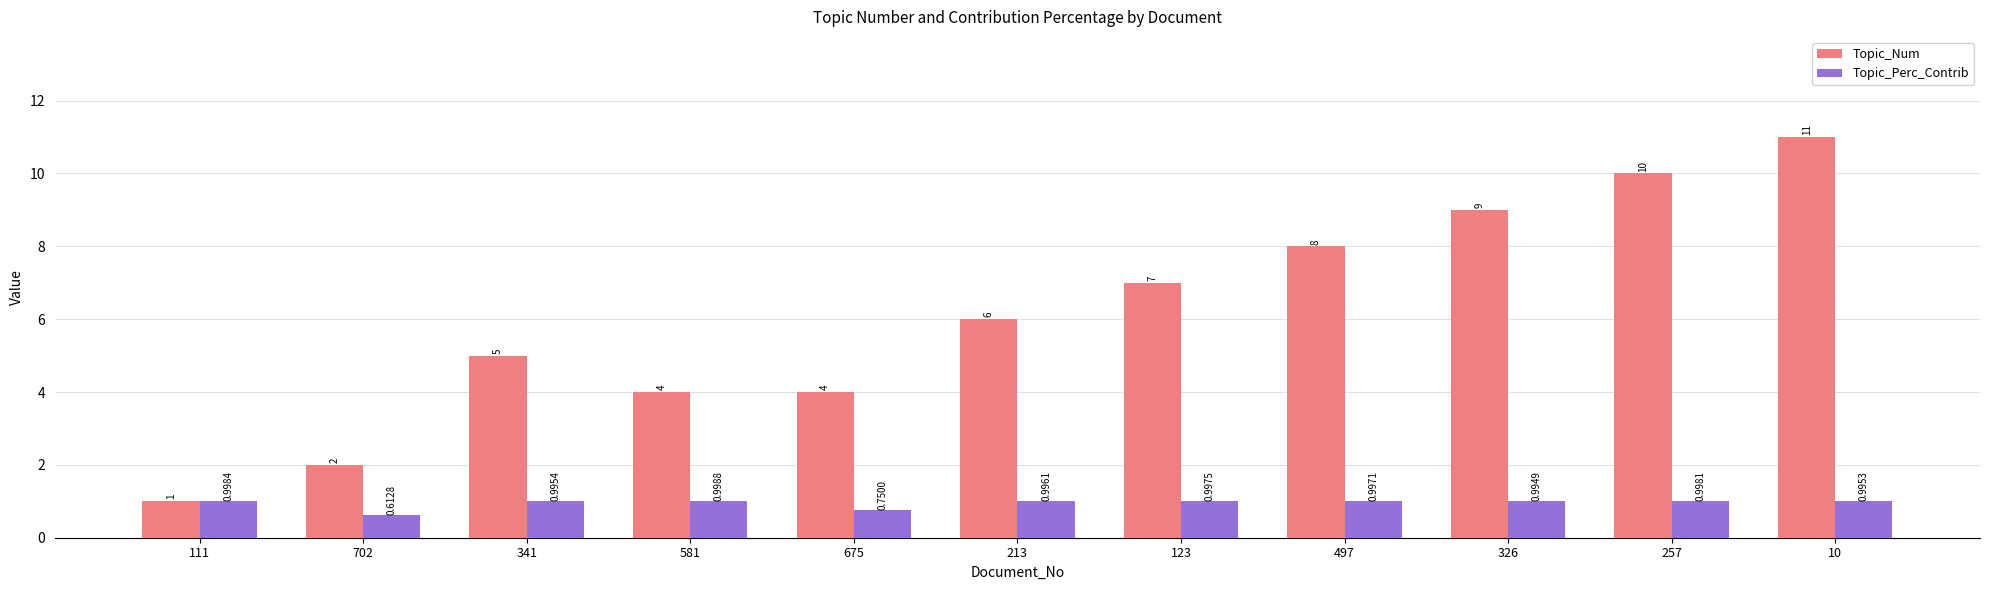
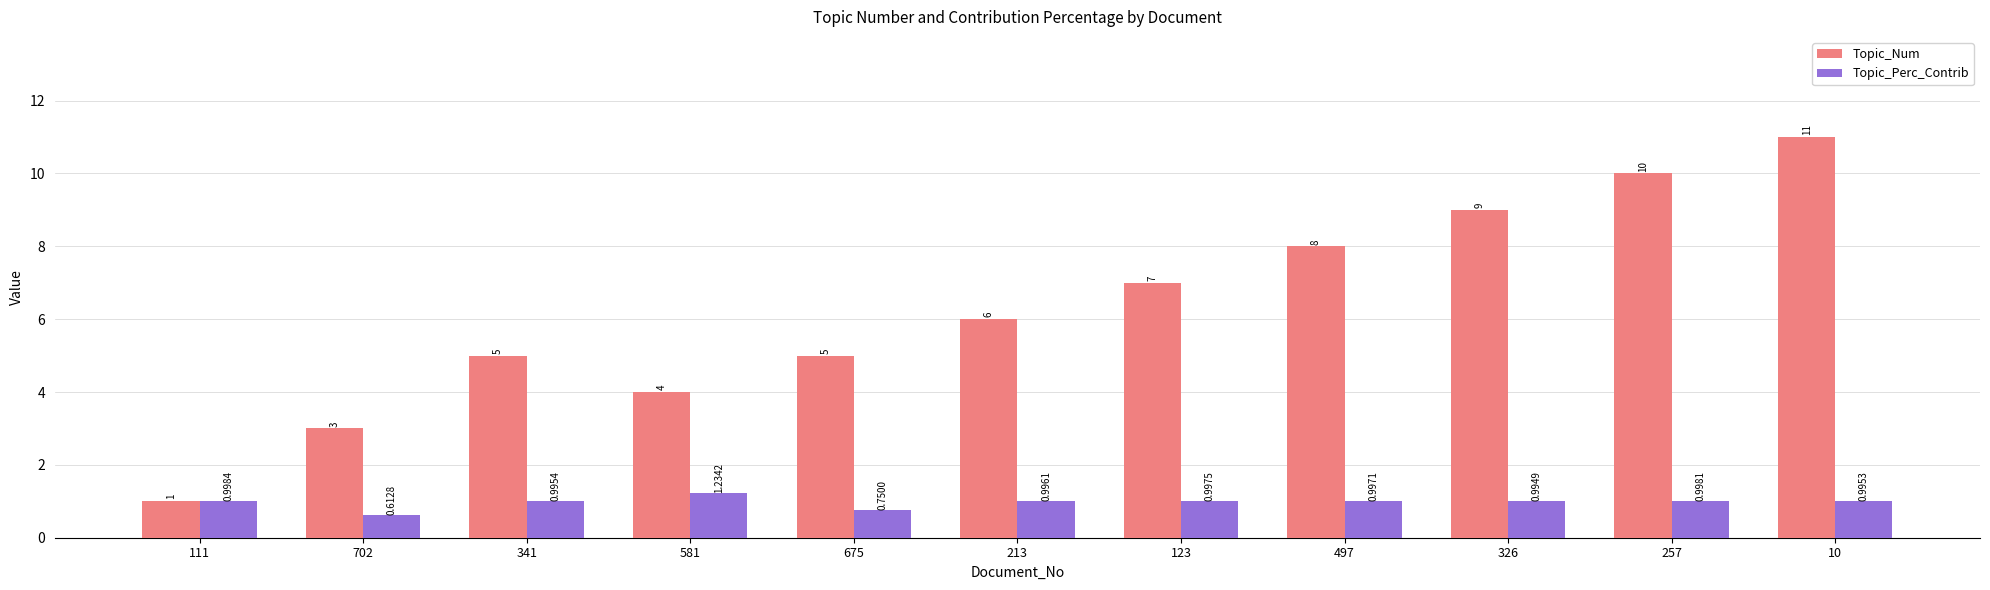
Topic_Num, 702: 2 -> 3
Topic_Perc_Contrib, 581: 0.9988 -> 1.2342
Topic_Num, 675: 4 -> 5
